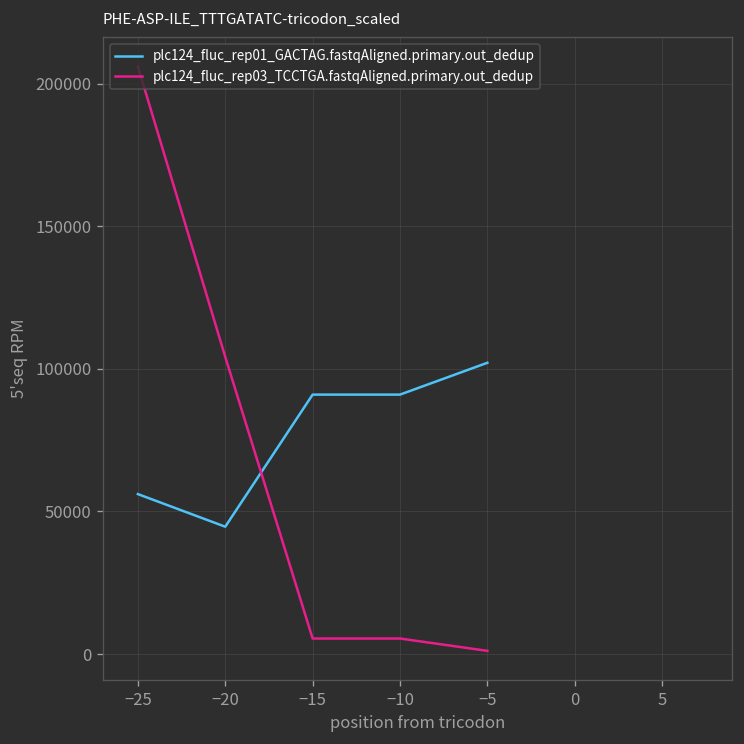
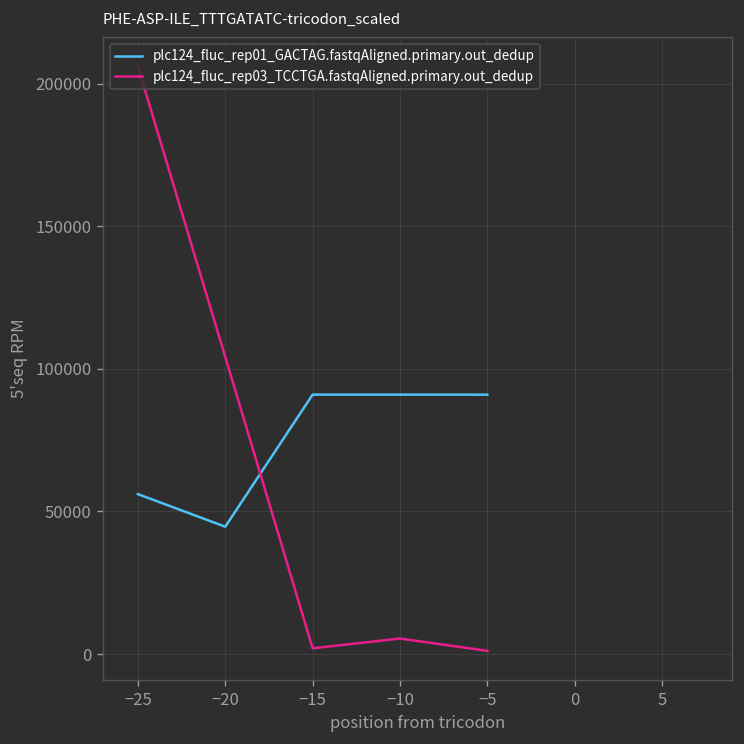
plc124_fluc_rep03_TCCTGA.fastqAligned.primary.out_dedup, −15: 5000 -> 2000
plc124_fluc_rep01_GACTAG.fastqAligned.primary.out_dedup, −5: 102000 -> 91000
